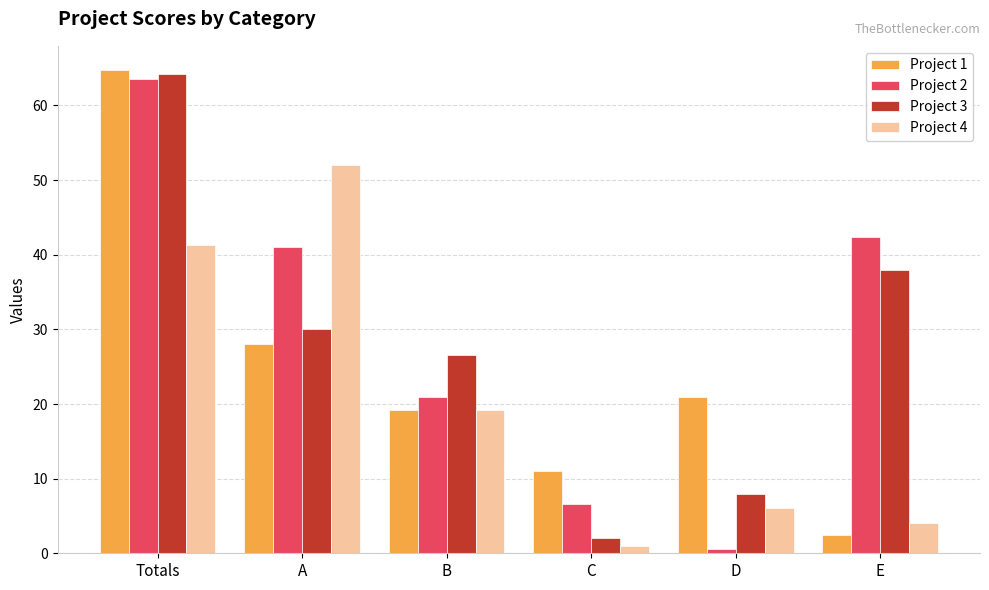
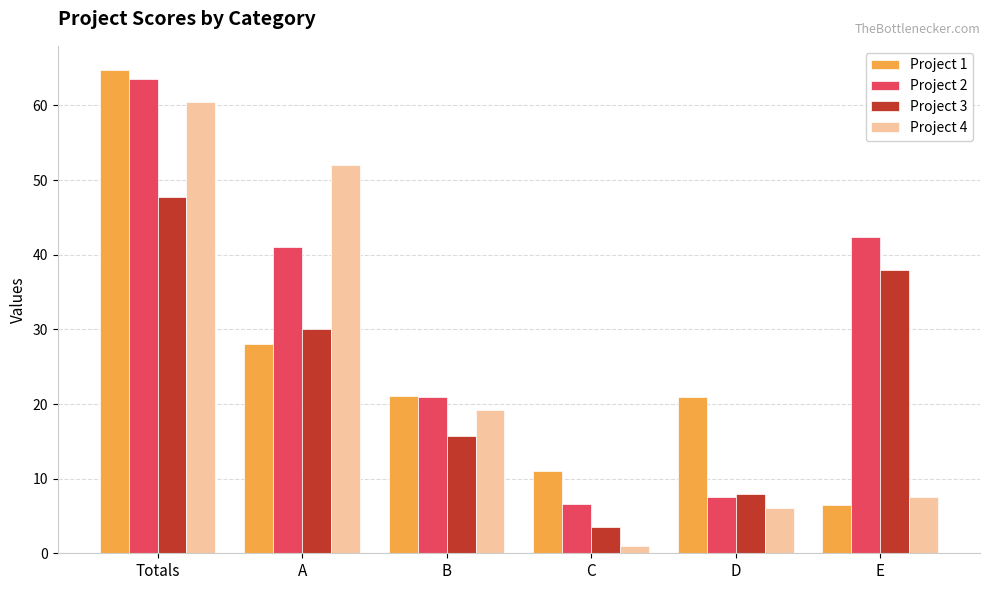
Project 3, Totals: 64 -> 48
Project 4, Totals: 41 -> 61
Project 1, B: 19 -> 21
Project 3, B: 27 -> 16
Project 3, C: 2 -> 4
Project 2, D: 1 -> 8
Project 1, E: 3 -> 7
Project 4, E: 4 -> 8
